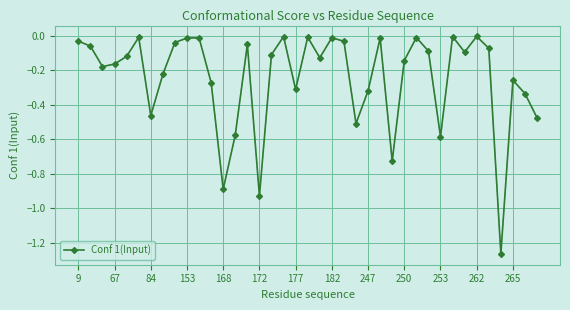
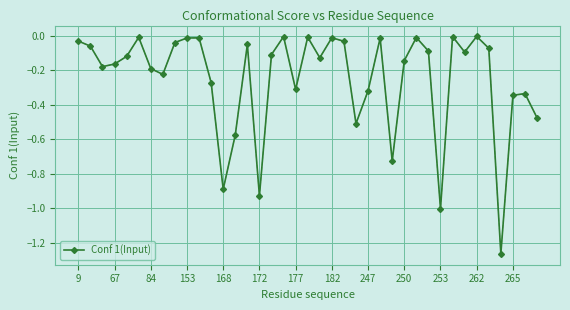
84: -0.46 -> -0.19
253: -0.58 -> -1.00
265: -0.26 -> -0.34
